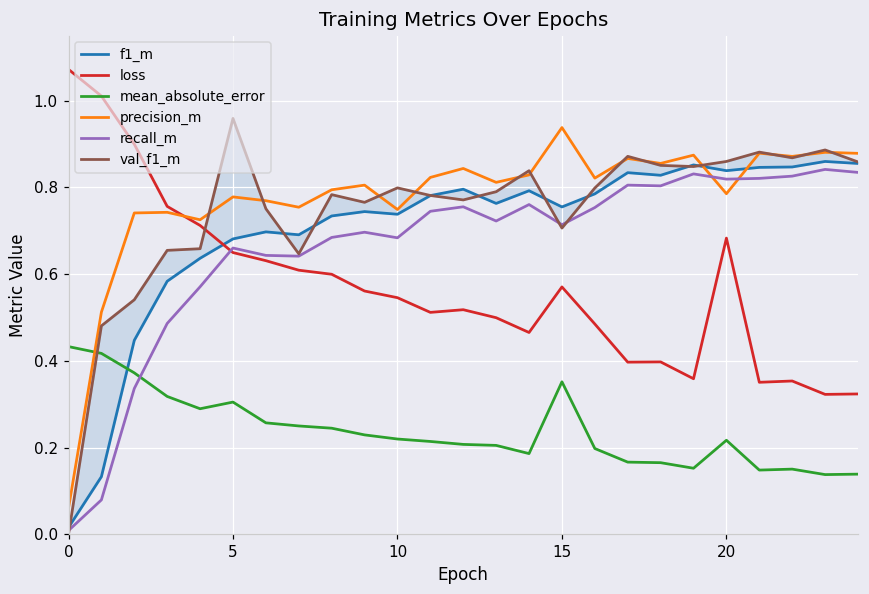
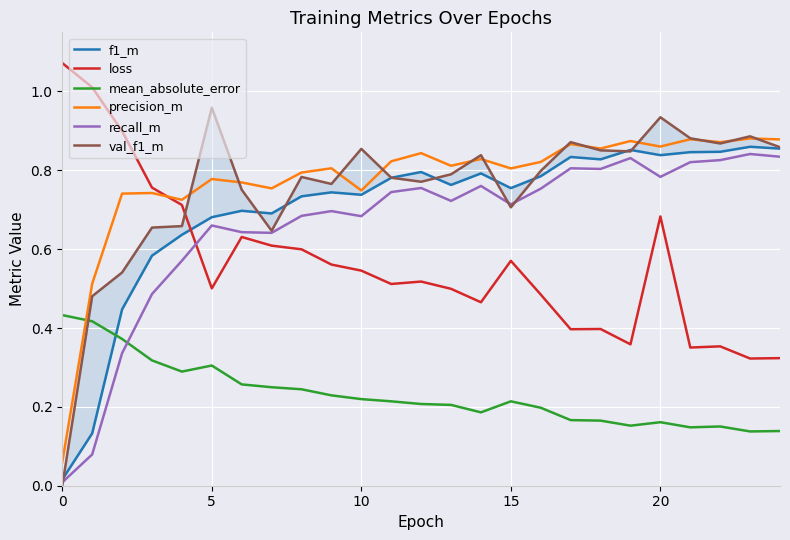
loss, 5: 0.65 -> 0.50
val_f1_m, 10: 0.80 -> 0.85
mean_absolute_error, 15: 0.35 -> 0.21
precision_m, 15: 0.94 -> 0.80
mean_absolute_error, 20: 0.22 -> 0.16
precision_m, 20: 0.79 -> 0.86
recall_m, 20: 0.82 -> 0.78
val_f1_m, 20: 0.86 -> 0.93
